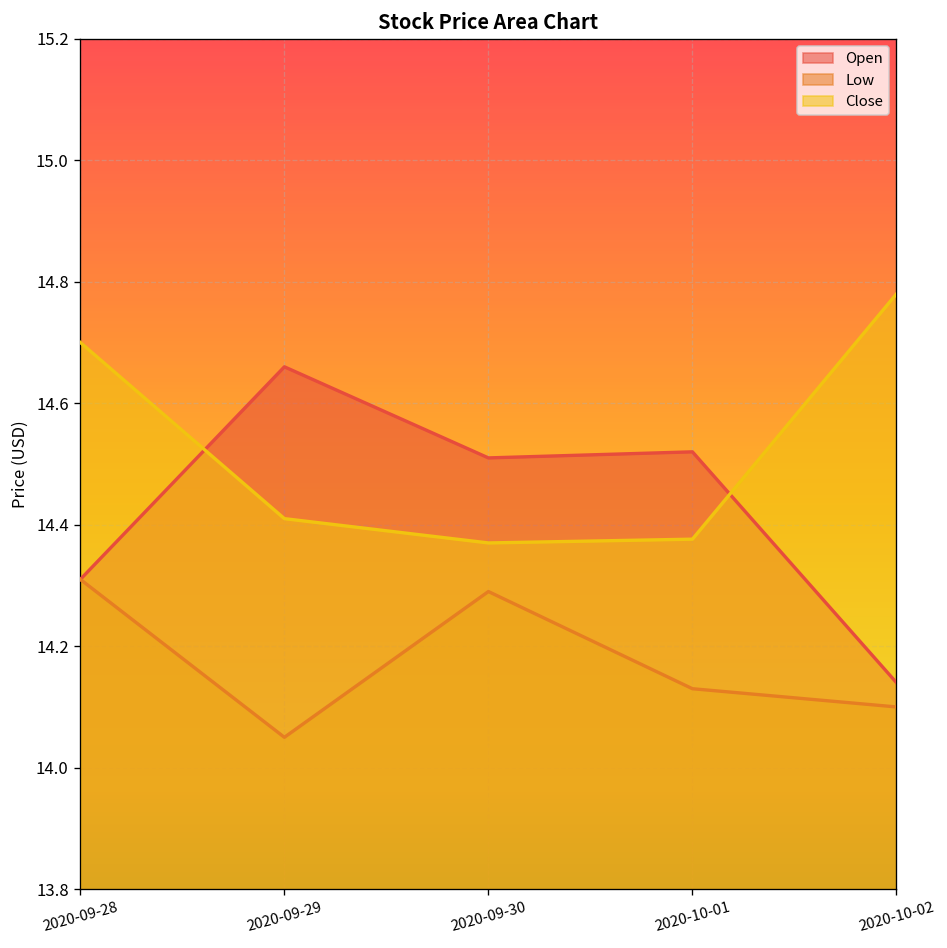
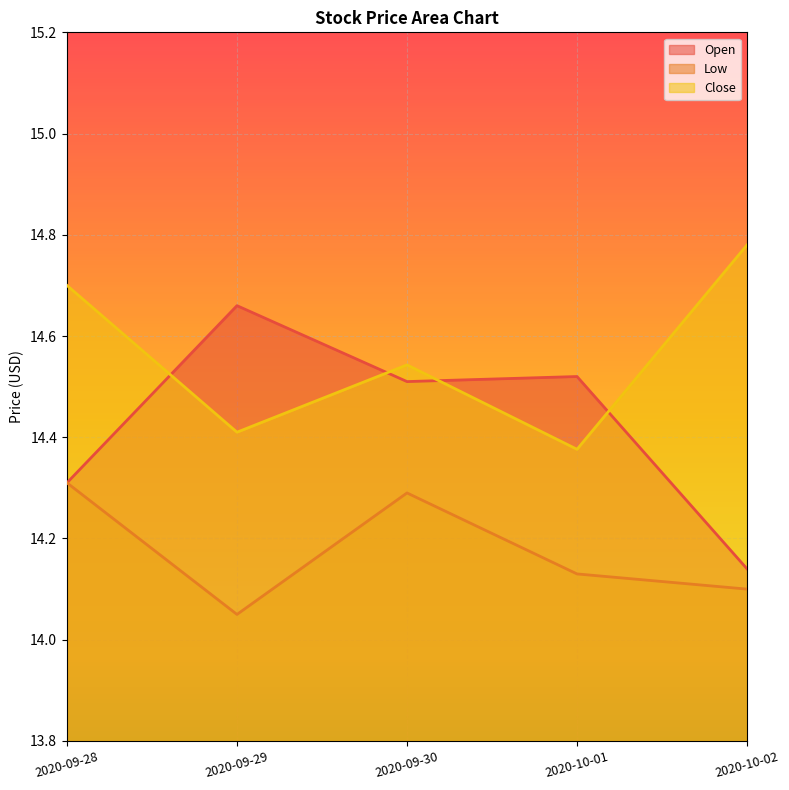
Close, 2020-09-30: 14.37 -> 14.54
